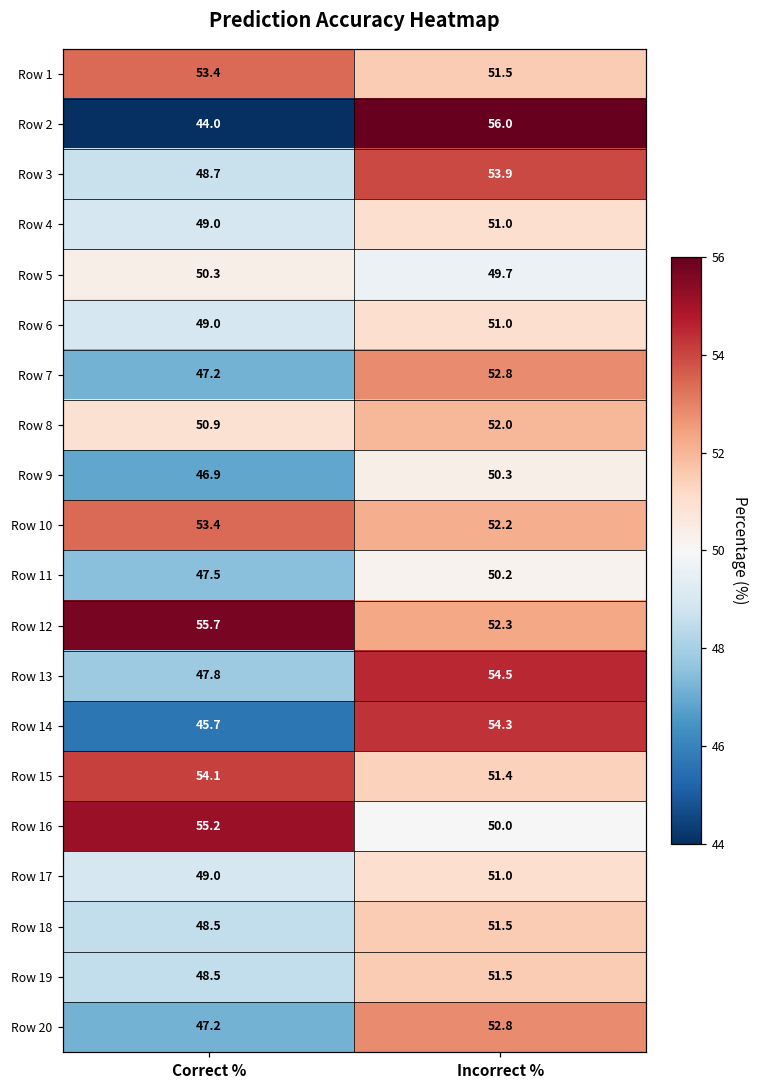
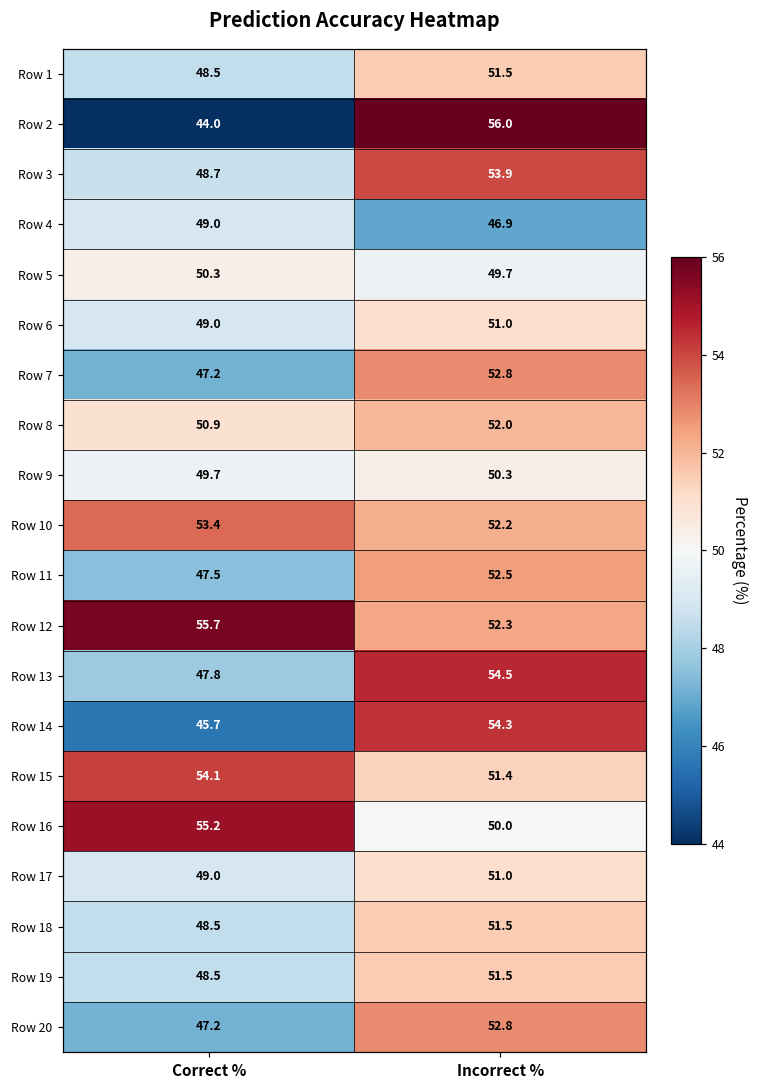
Row 1, Correct %: 53.4 -> 48.5
Row 4, Incorrect %: 51.0 -> 46.9
Row 9, Correct %: 46.9 -> 49.7
Row 11, Incorrect %: 50.2 -> 52.5
